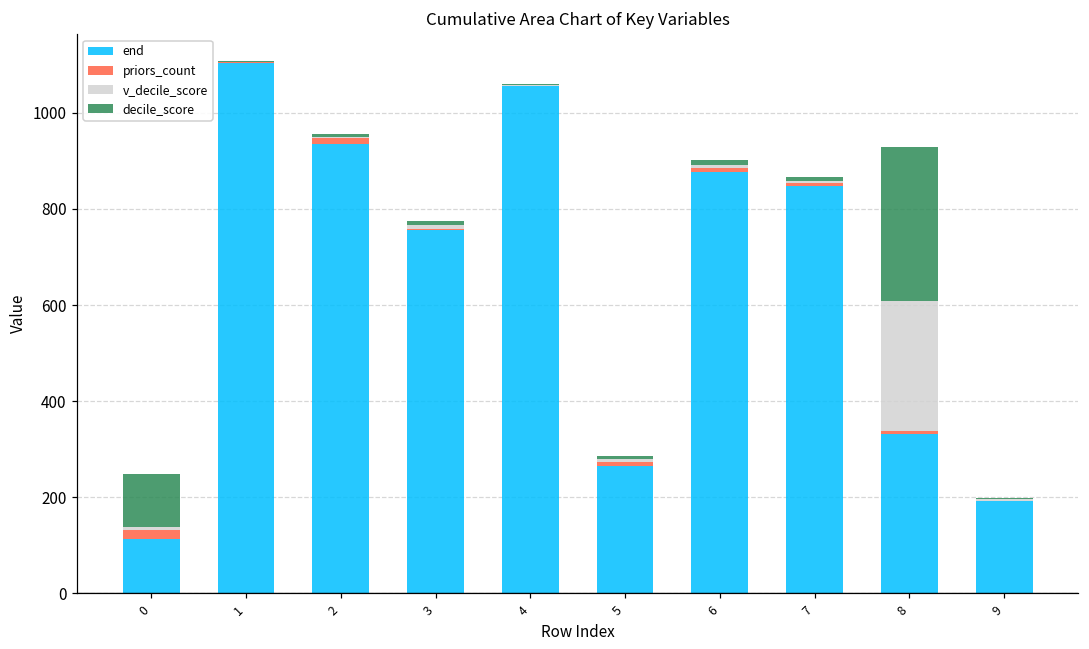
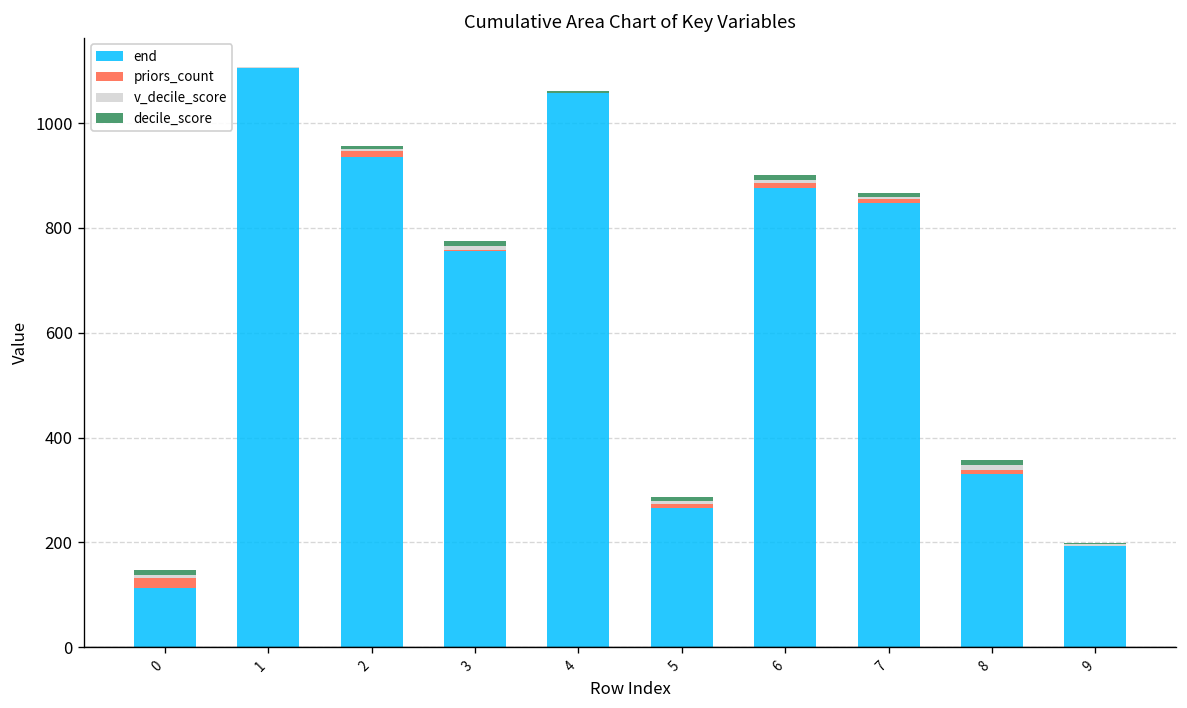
decile_score, 0: 110 -> 10
v_decile_score, 8: 270 -> 10
decile_score, 8: 320 -> 10
